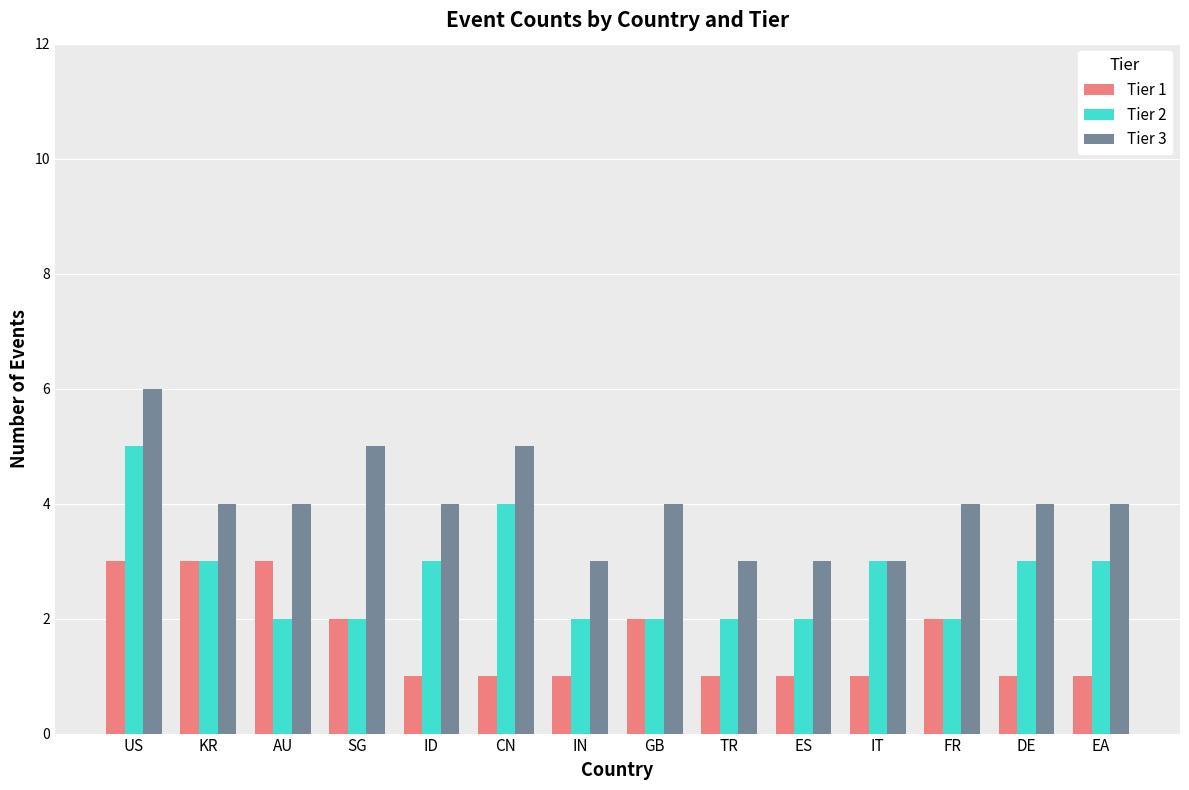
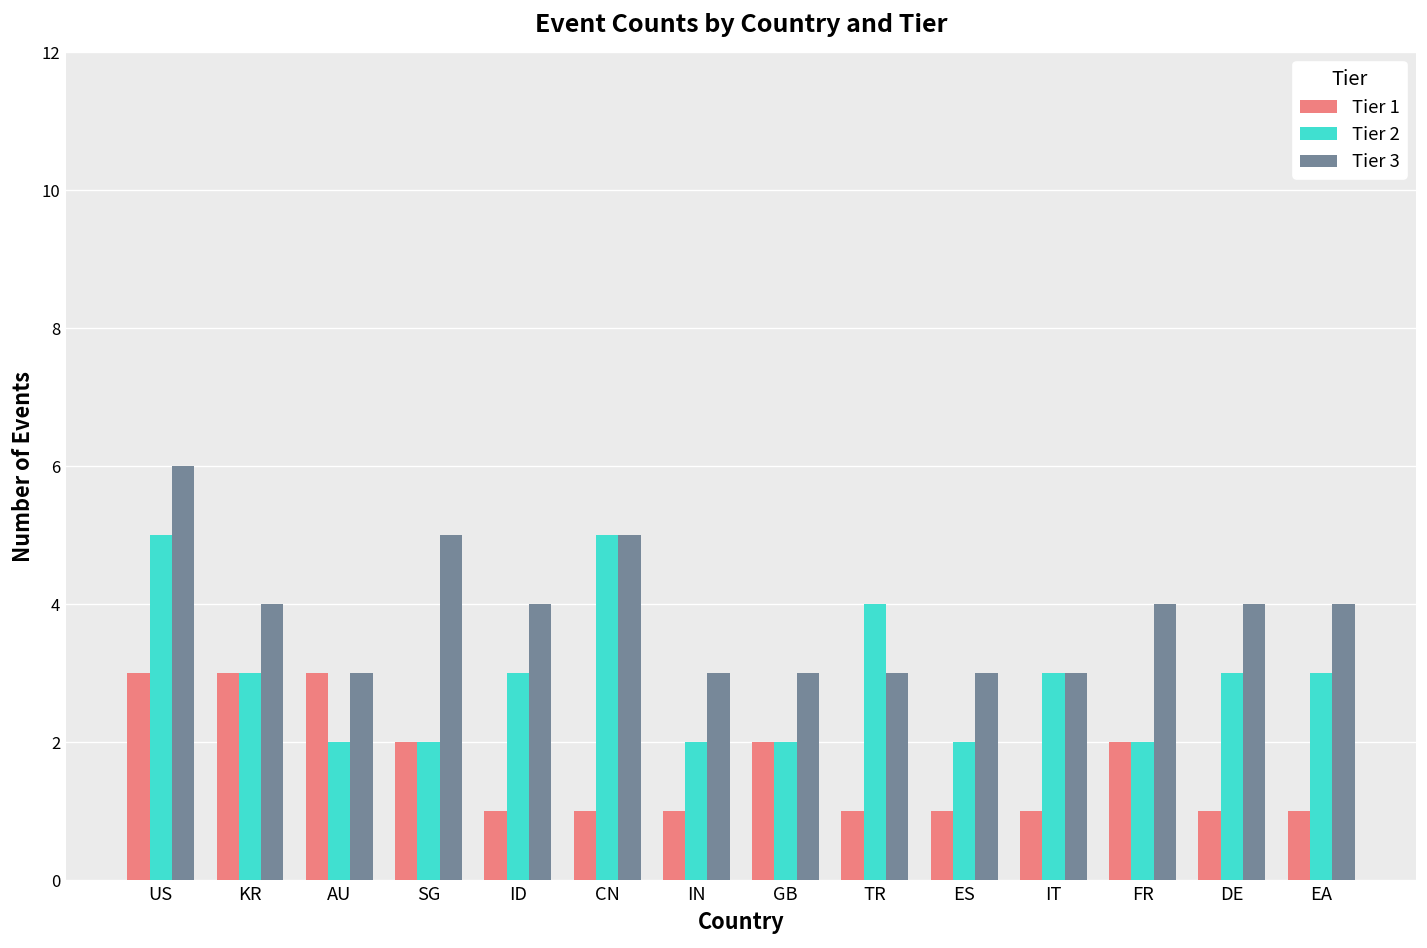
Tier 3, AU: 4 -> 3
Tier 2, CN: 4 -> 5
Tier 3, GB: 4 -> 3
Tier 2, TR: 2 -> 4
